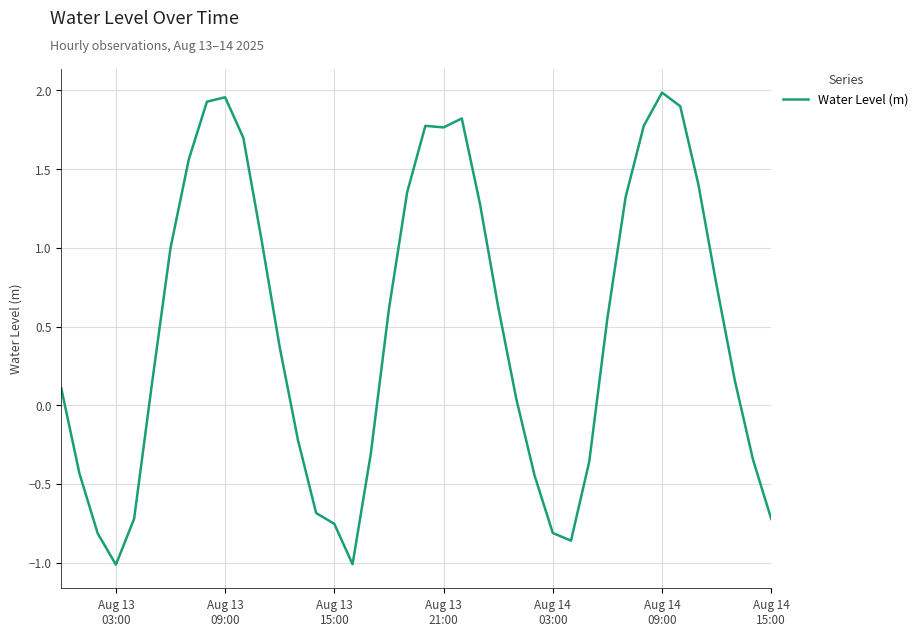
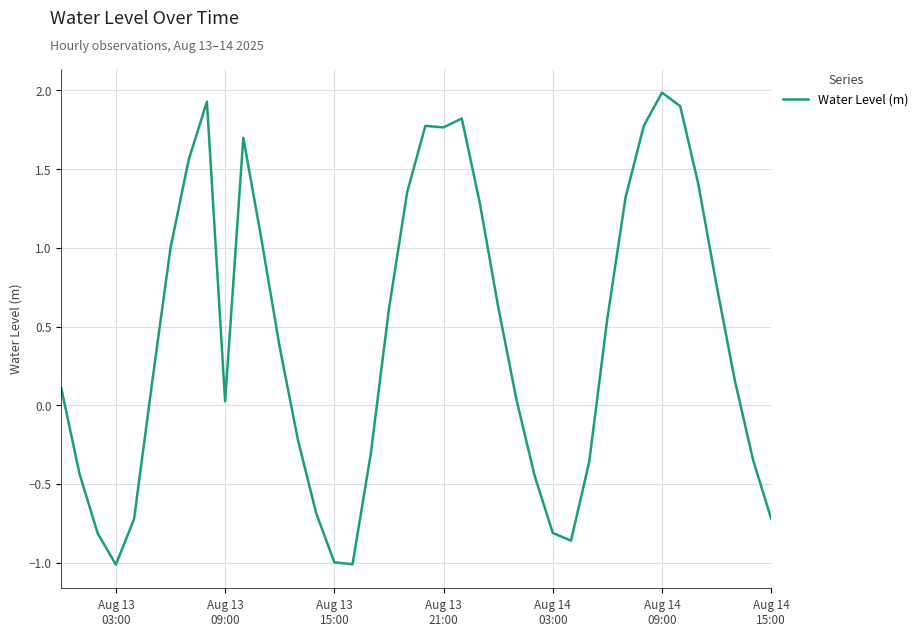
Aug 13 09:00: 1.96 -> 0.02
Aug 13 15:00: -0.75 -> -1.00
